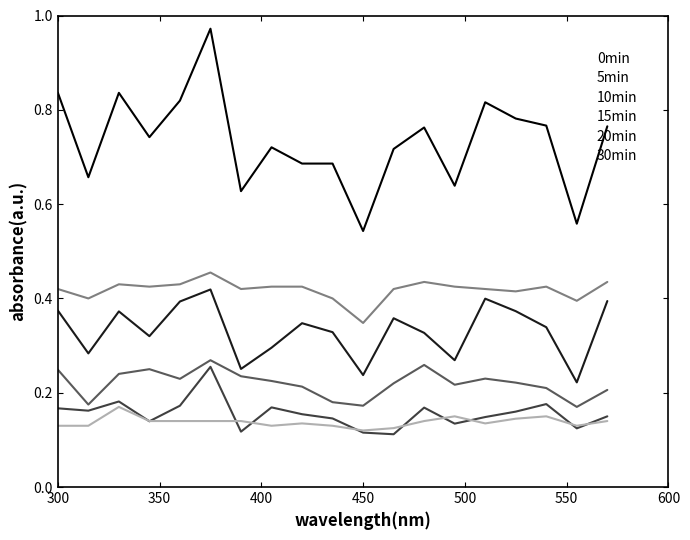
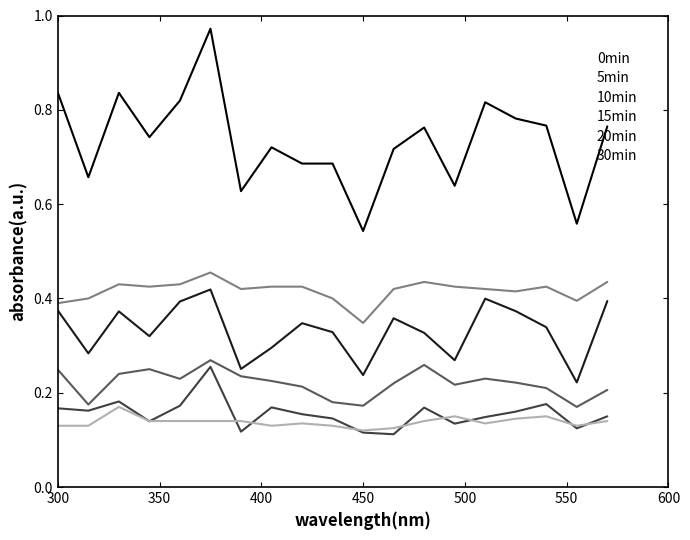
20min, 300: 0.42 -> 0.39
